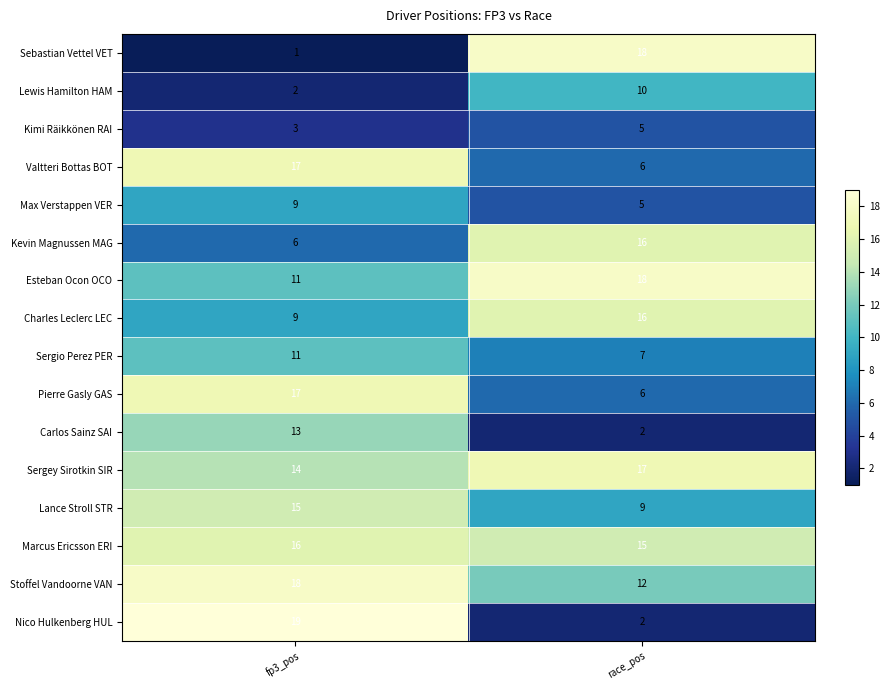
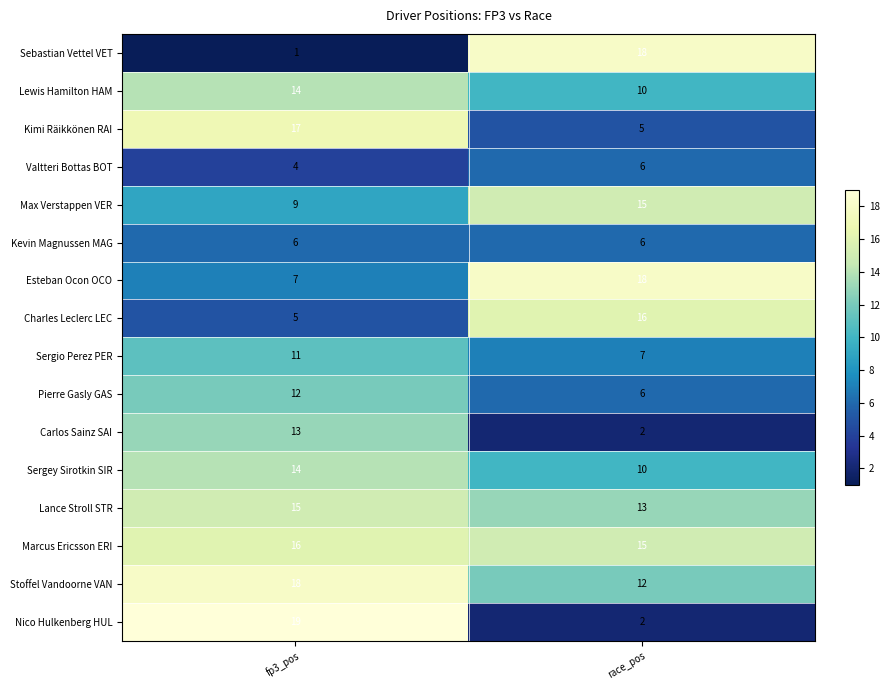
Lewis Hamilton HAM, fp3_pos: 2 -> 14
Kimi Räikkönen RAI, fp3_pos: 3 -> 17
Valtteri Bottas BOT, fp3_pos: 17 -> 4
Max Verstappen VER, race_pos: 5 -> 15
Kevin Magnussen MAG, race_pos: 16 -> 6
Esteban Ocon OCO, fp3_pos: 11 -> 7
Charles Leclerc LEC, fp3_pos: 9 -> 5
Pierre Gasly GAS, fp3_pos: 17 -> 12
Sergey Sirotkin SIR, race_pos: 17 -> 10
Lance Stroll STR, race_pos: 9 -> 13
